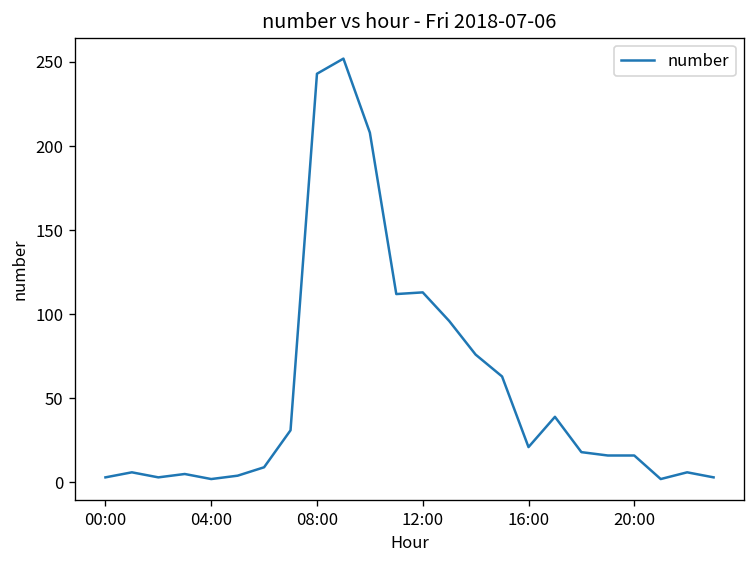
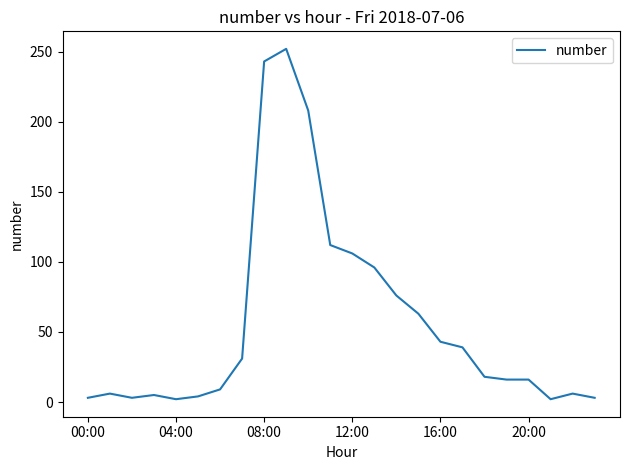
12:00: 113 -> 106
16:00: 21 -> 43
